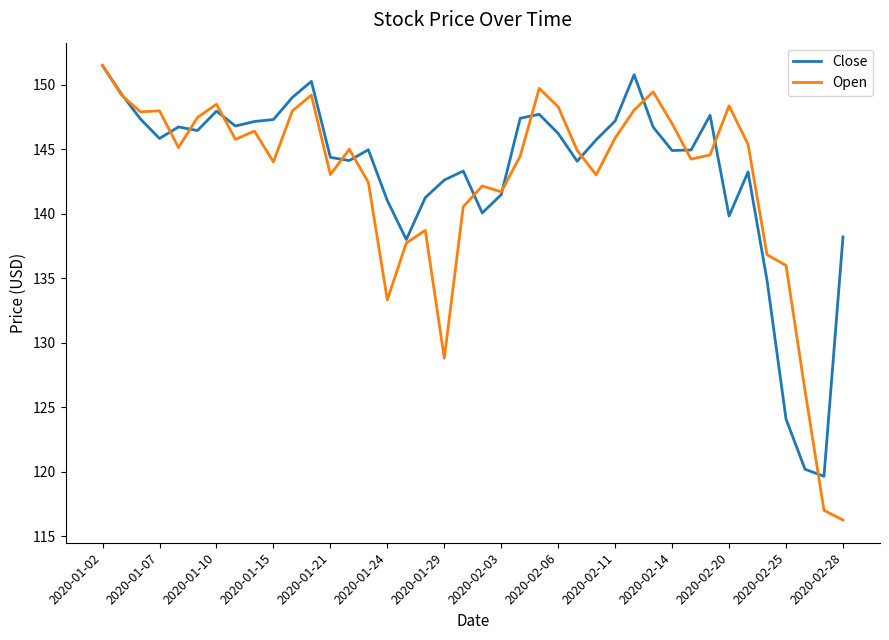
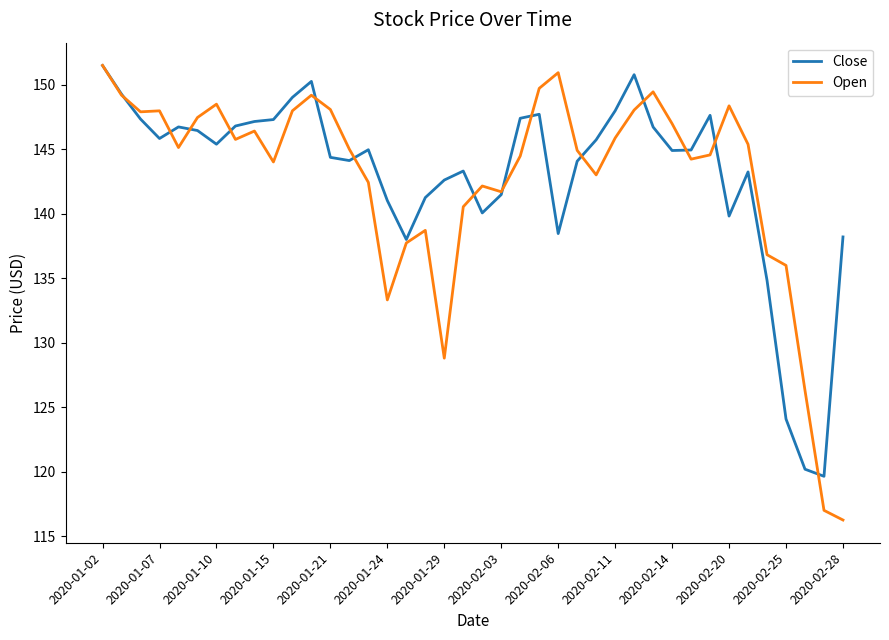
Close, 2020-01-10: 148.0 -> 145.4
Open, 2020-01-21: 143.0 -> 148.1
Close, 2020-02-06: 146.2 -> 138.5
Open, 2020-02-06: 148.3 -> 150.9
Close, 2020-02-11: 147.2 -> 148.0
